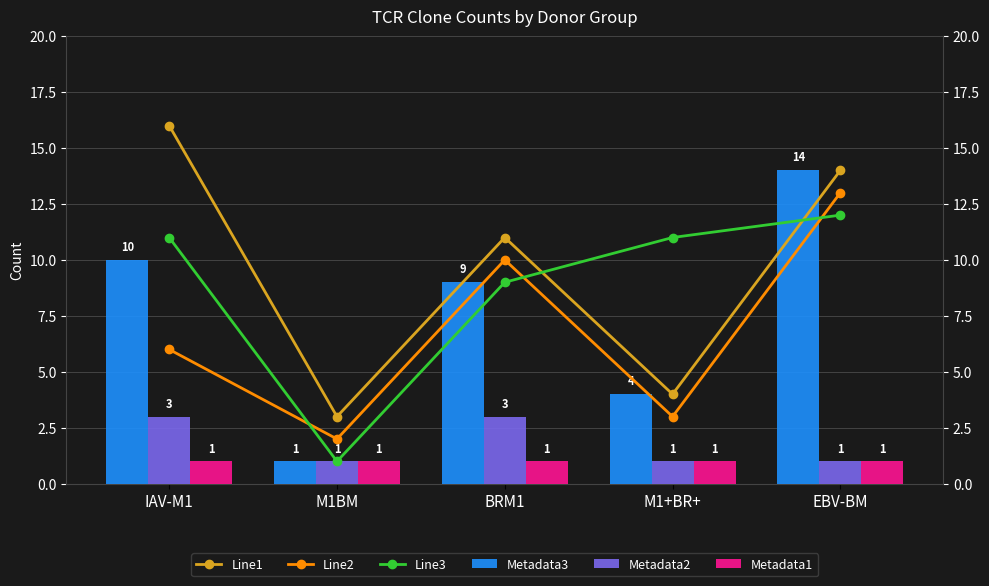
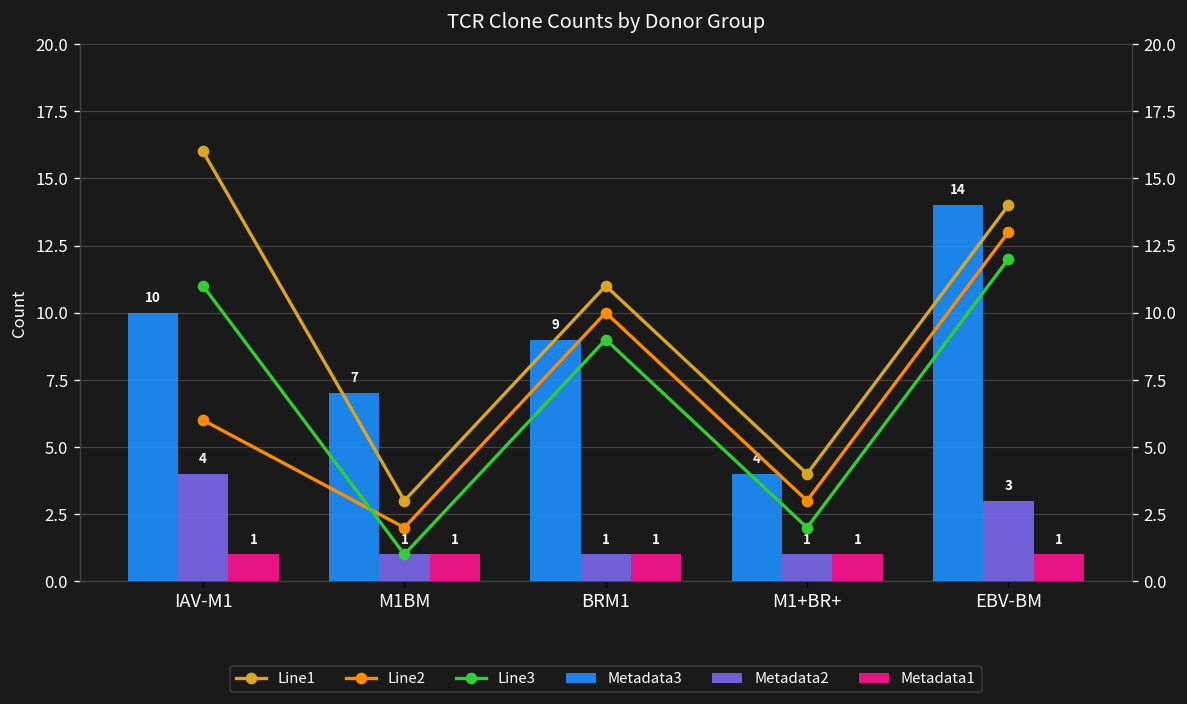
Metadata2, IAV-M1: 3 -> 4
Metadata3, M1BM: 1 -> 7
Metadata2, BRM1: 3 -> 1
Line3, M1+BR+: 11 -> 2
Metadata2, EBV-BM: 1 -> 3
